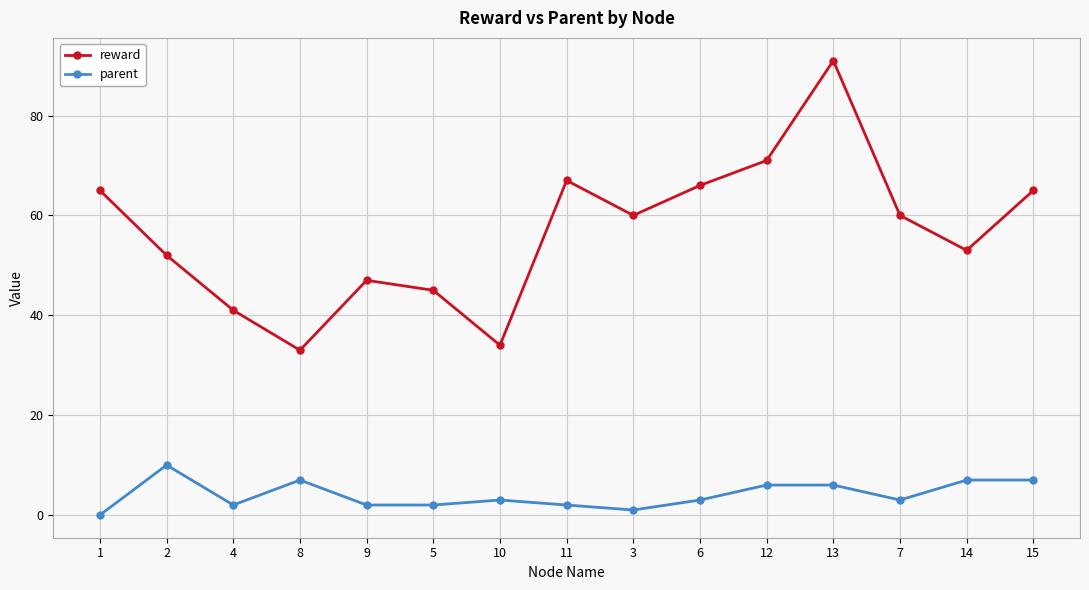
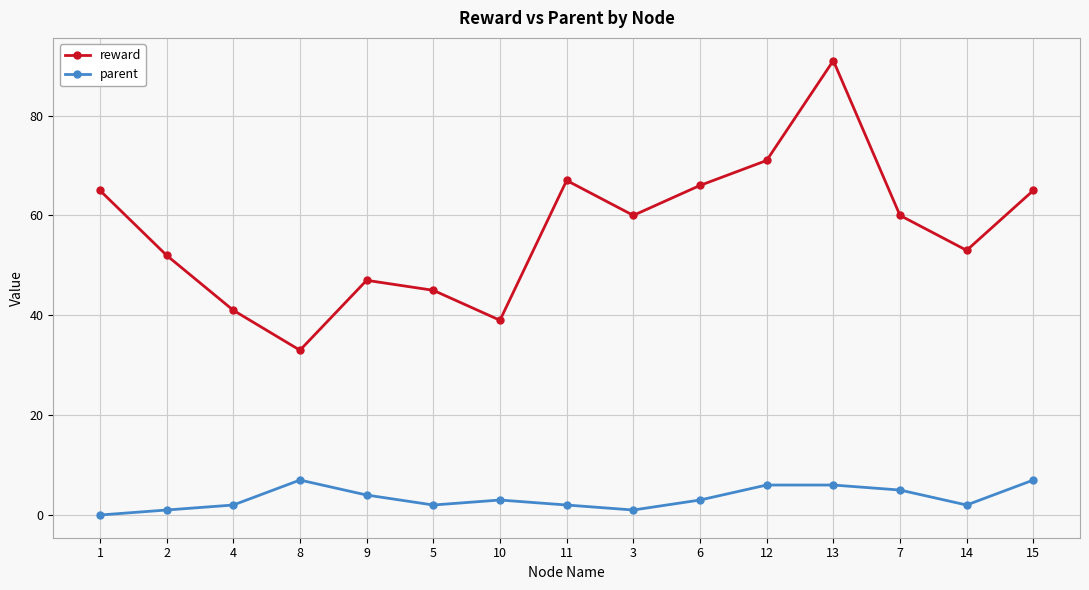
parent, 2: 10 -> 1
parent, 9: 2 -> 4
reward, 10: 34 -> 39
parent, 7: 3 -> 5
parent, 14: 7 -> 2
